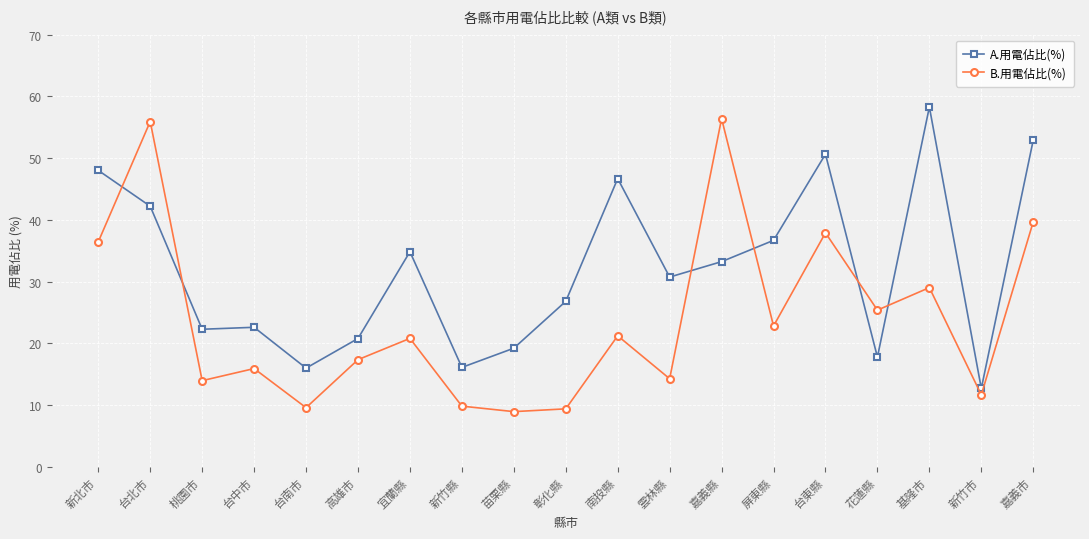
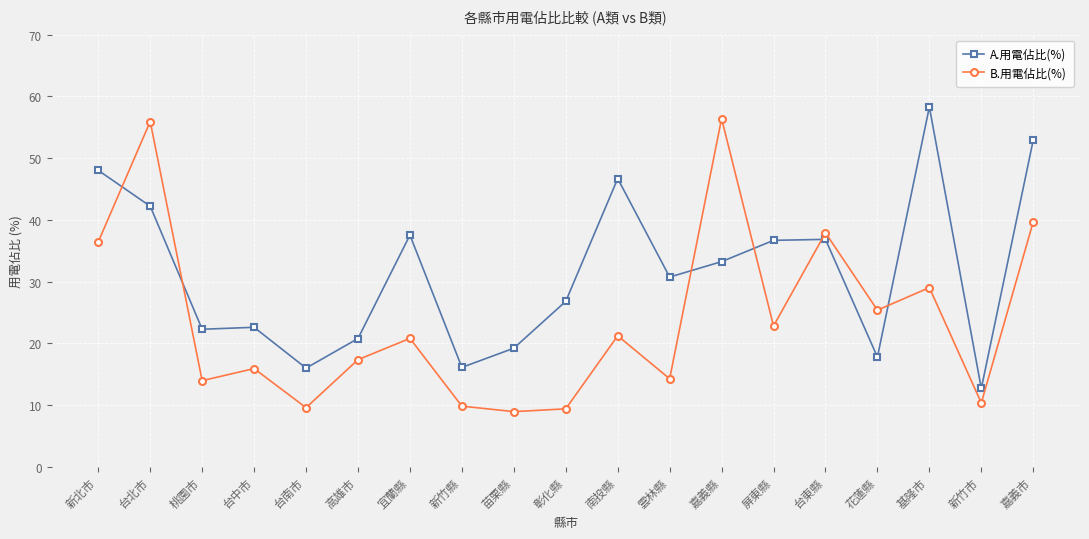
A.用電佔比(%), 宜蘭縣: 35 -> 38
A.用電佔比(%), 台東縣: 51 -> 37
B.用電佔比(%), 新竹市: 12 -> 10
